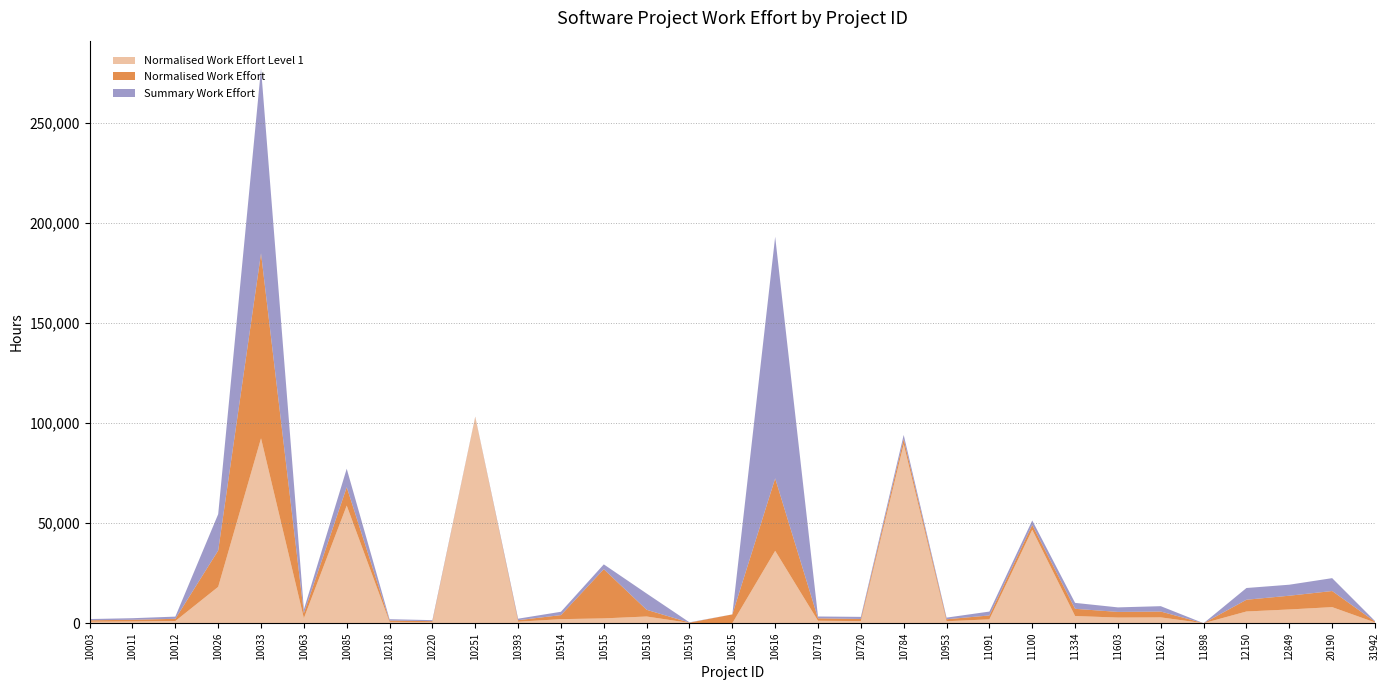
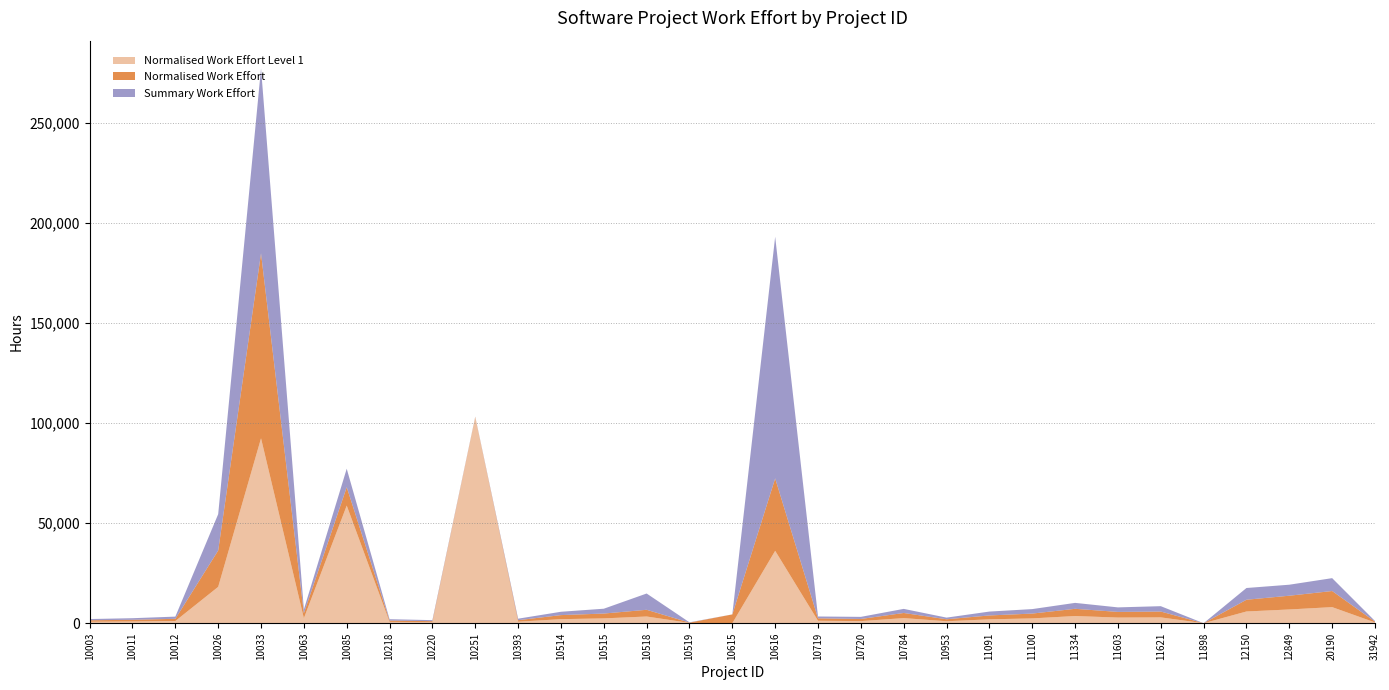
Normalised Work Effort, 10515: 25,000 -> 2,000
Normalised Work Effort Level 1, 10784: 89,000 -> 3,000
Normalised Work Effort Level 1, 11100: 47,000 -> 2,000
